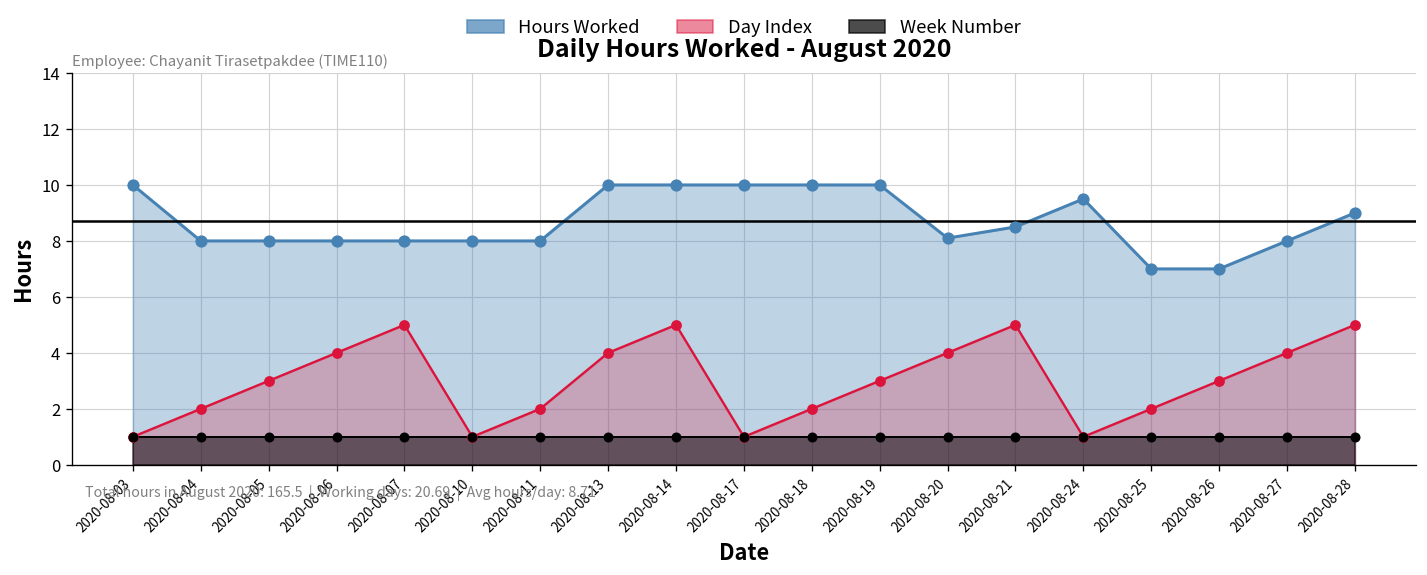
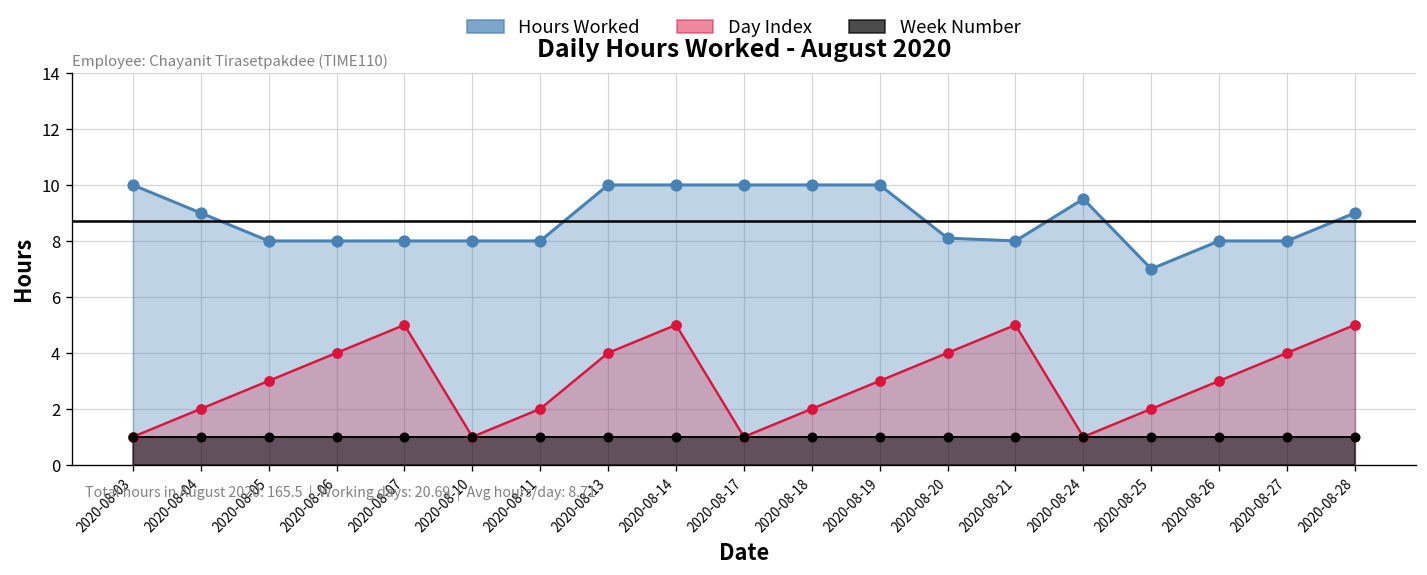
Hours Worked, 2020-08-04: 8 -> 9
Hours Worked, 2020-08-21: 8.5 -> 8.0
Hours Worked, 2020-08-26: 7 -> 8
